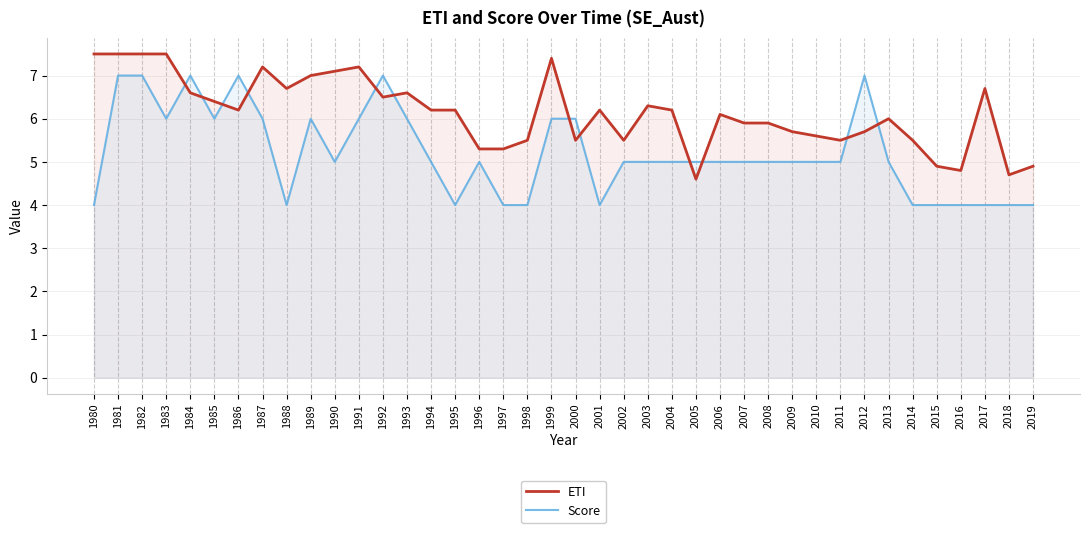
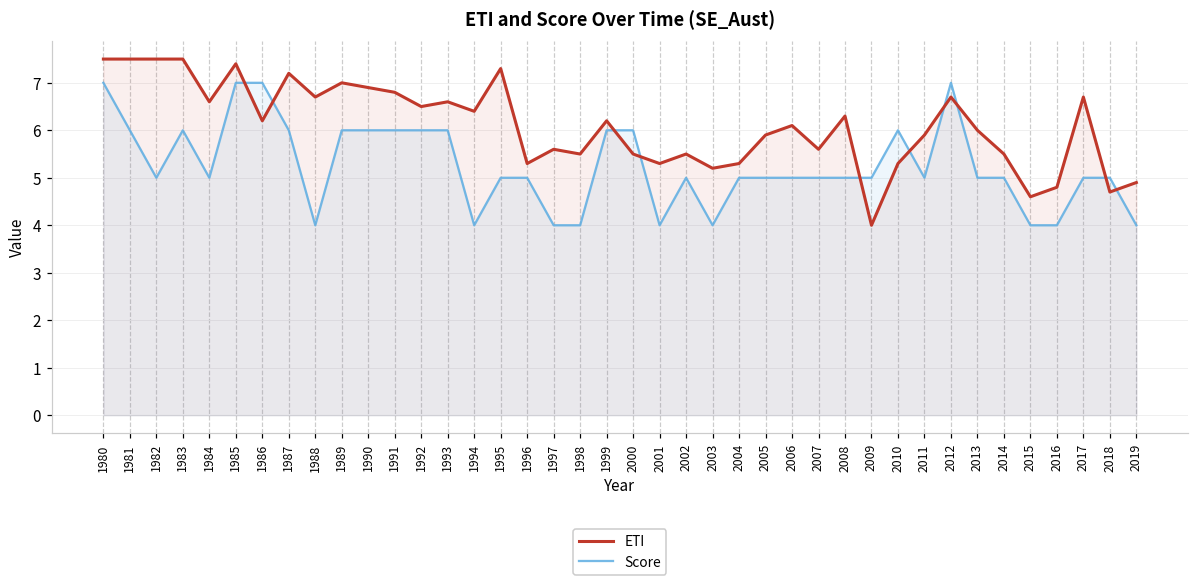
Score, 1980: 4 -> 7
Score, 1981: 7 -> 6
Score, 1982: 7 -> 5
Score, 1984: 7 -> 5
ETI, 1985: 6.4 -> 7.4
Score, 1985: 6 -> 7
ETI, 1990: 7.1 -> 6.9
Score, 1990: 5 -> 6
ETI, 1991: 7.2 -> 6.8
Score, 1992: 7 -> 6
ETI, 1994: 6.2 -> 6.4
Score, 1994: 5 -> 4
ETI, 1995: 6.2 -> 7.3
Score, 1995: 4 -> 5
ETI, 1997: 5.3 -> 5.6
ETI, 1999: 7.4 -> 6.2
ETI, 2001: 6.2 -> 5.3
ETI, 2003: 6.3 -> 5.2
Score, 2003: 5 -> 4
ETI, 2004: 6.2 -> 5.3
ETI, 2005: 4.6 -> 5.9
ETI, 2007: 5.9 -> 5.6
ETI, 2008: 5.9 -> 6.3
ETI, 2009: 5.7 -> 4.0
ETI, 2010: 5.6 -> 5.3
Score, 2010: 5 -> 6
ETI, 2011: 5.5 -> 5.9
ETI, 2012: 5.7 -> 6.7
Score, 2014: 4 -> 5
ETI, 2015: 4.9 -> 4.6
Score, 2017: 4 -> 5
Score, 2018: 4 -> 5
